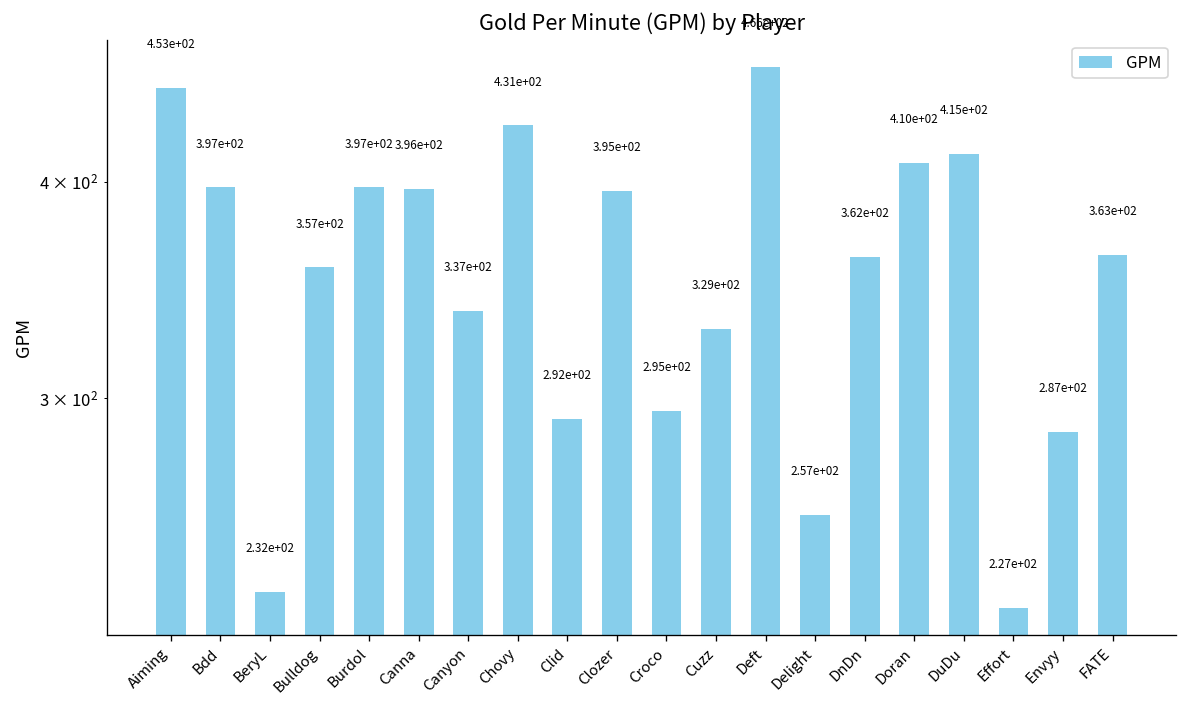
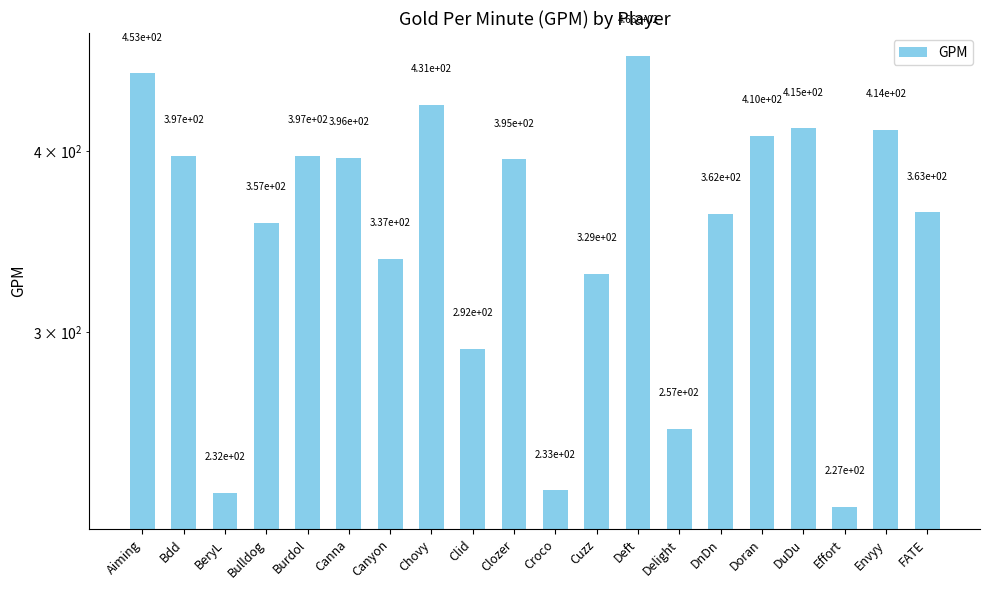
Croco: 2.95e+02 -> 2.33e+02
Envyy: 2.87e+02 -> 4.14e+02
